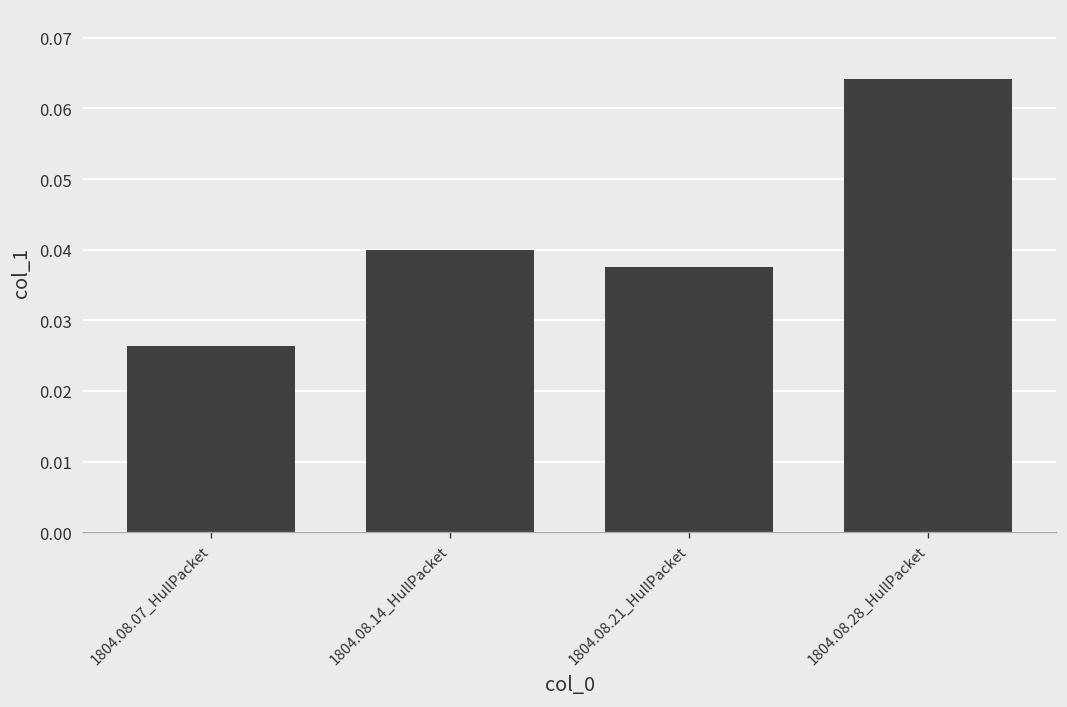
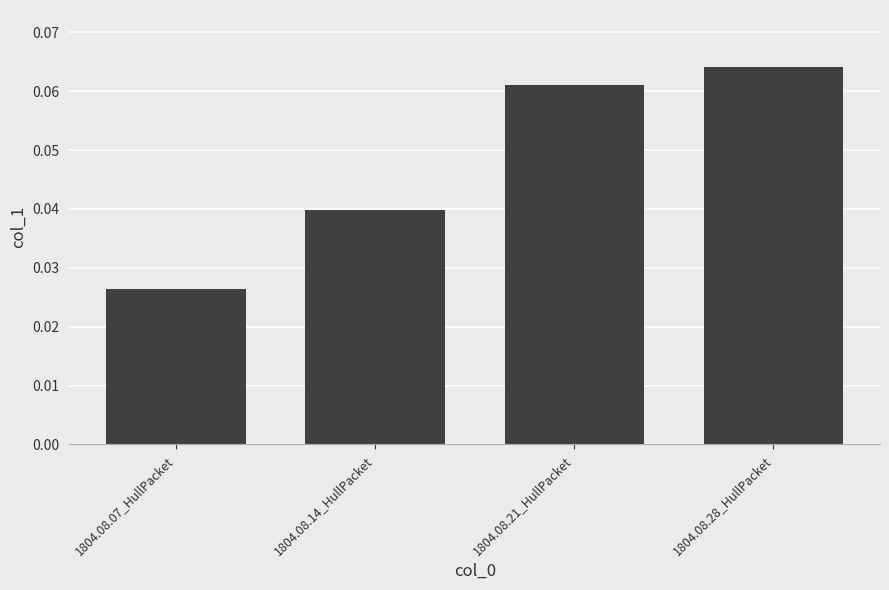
1804.08.21_HullPacket: 0.038 -> 0.061
